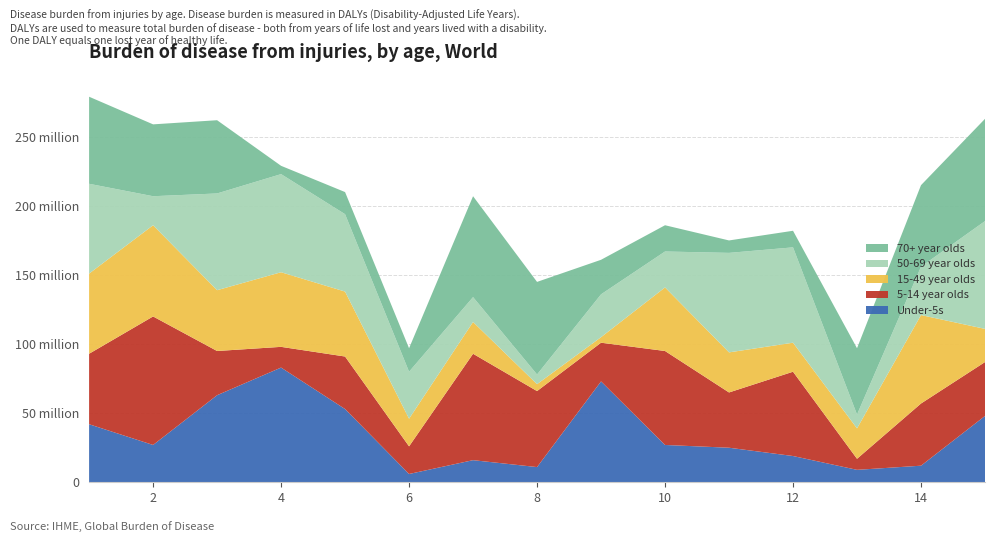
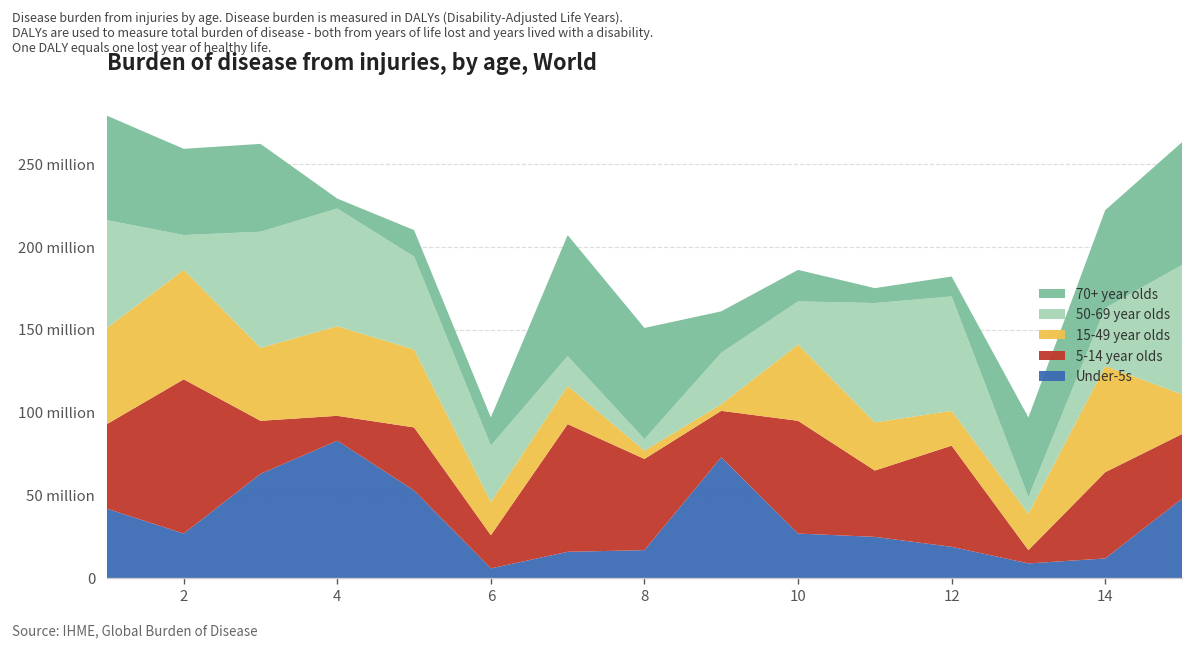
Under-5s, 8: 11 million -> 17 million
5-14 year olds, 14: 45 million -> 52 million
